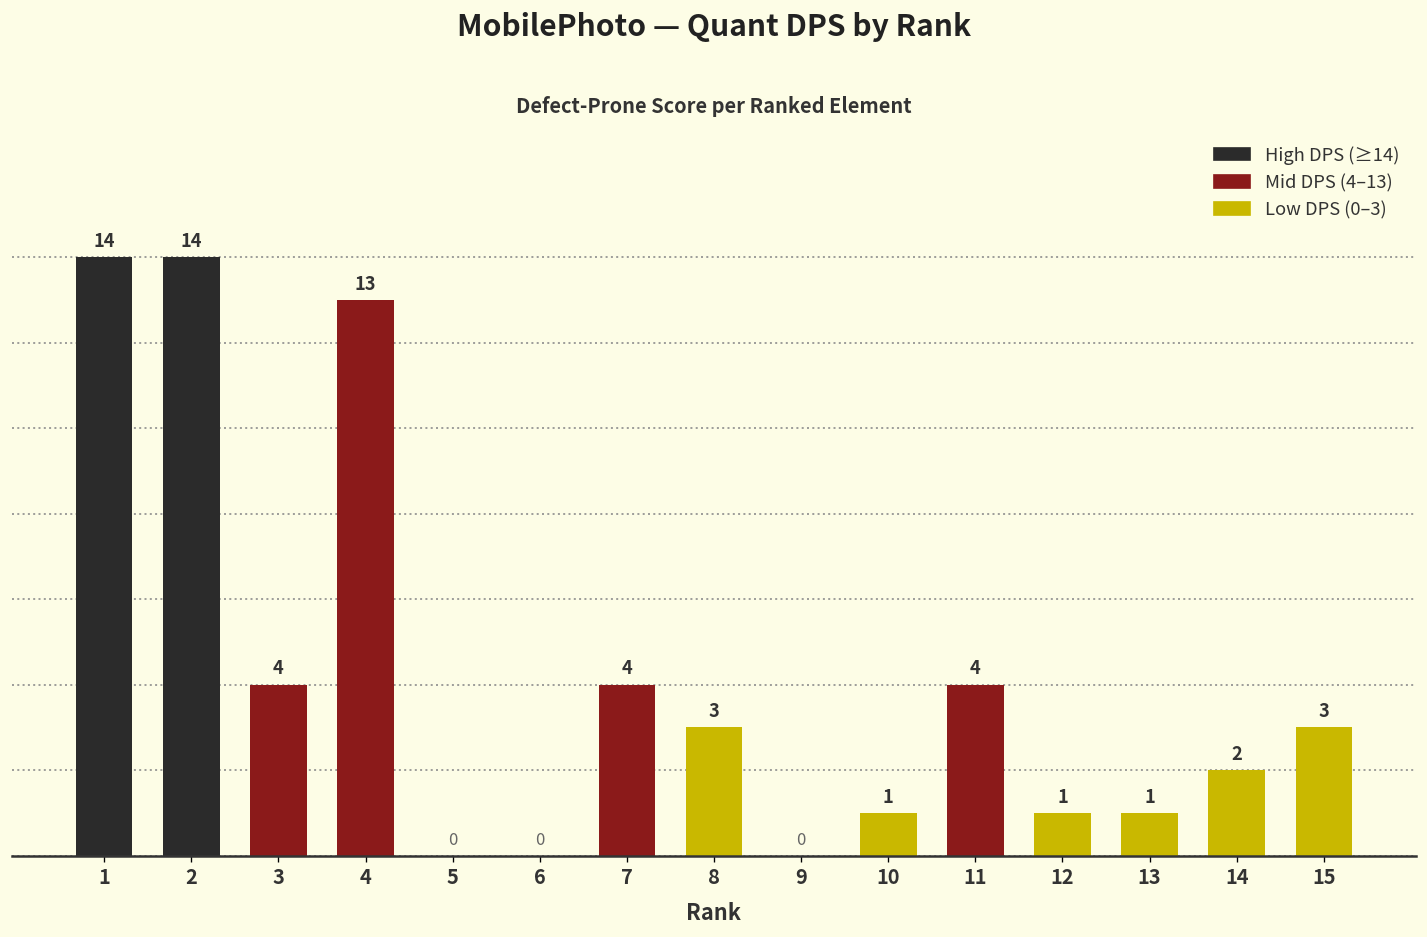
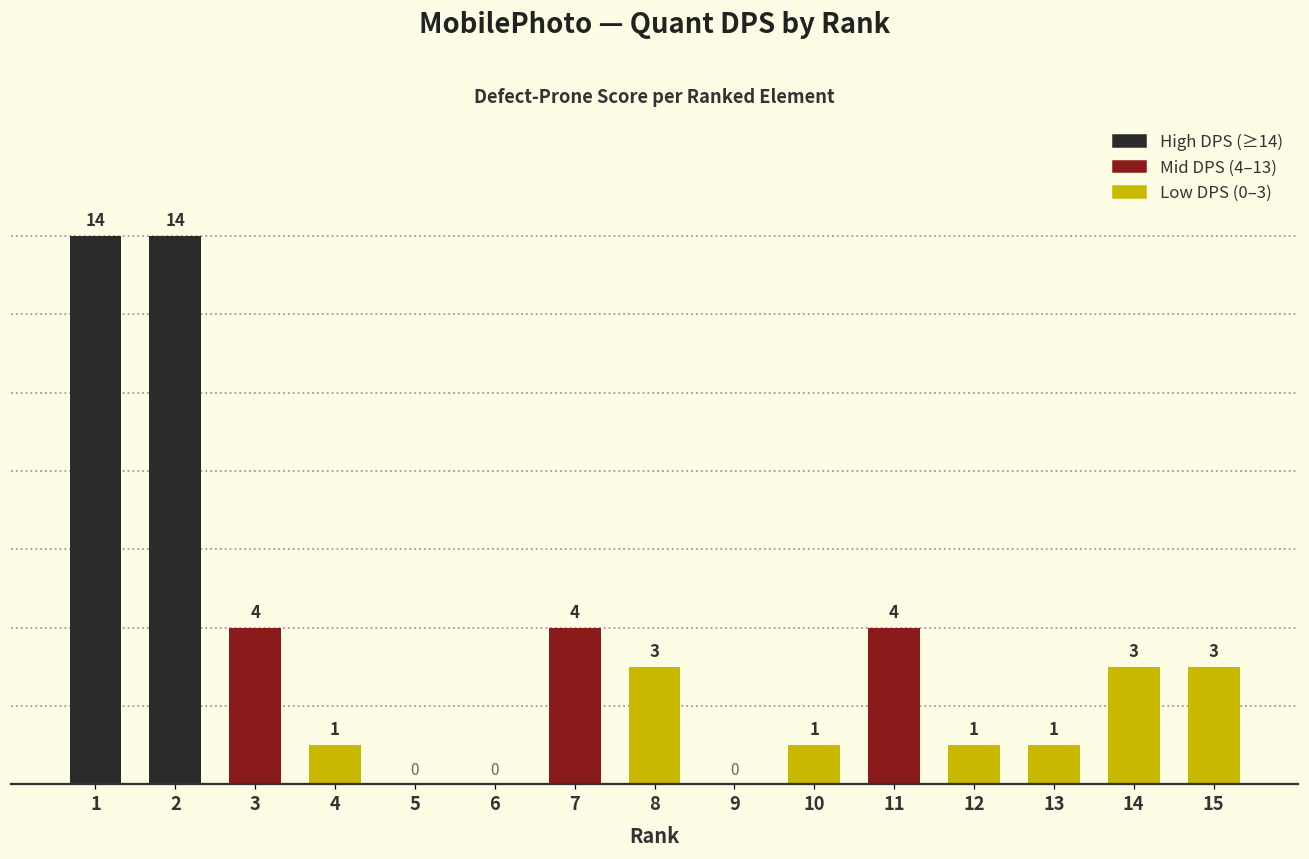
4: 13 -> 1
14: 2 -> 3
